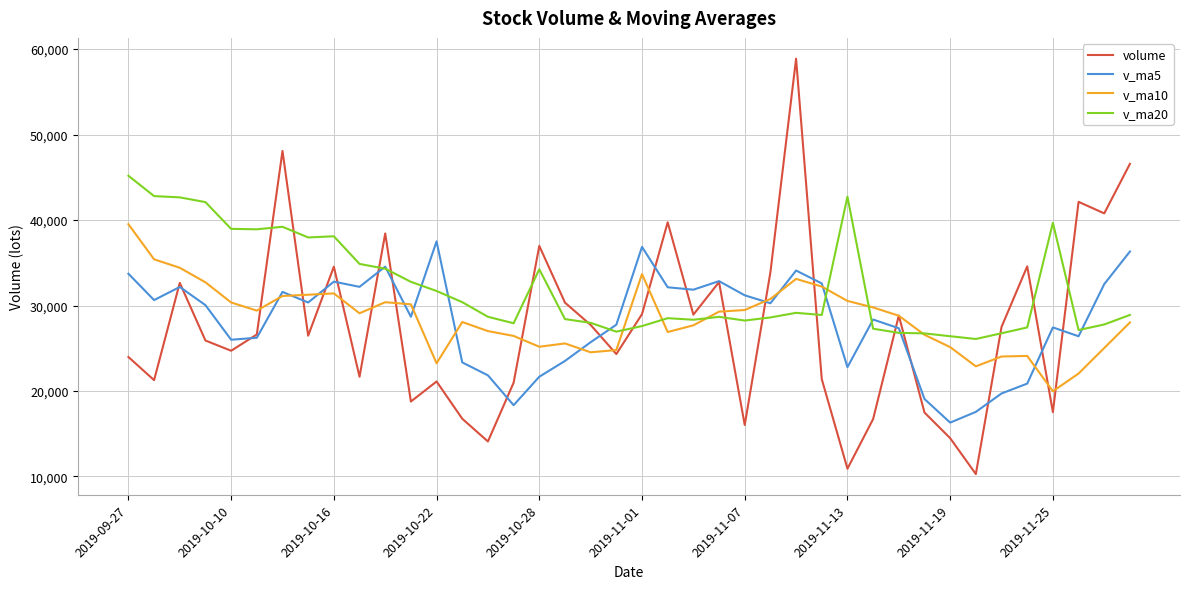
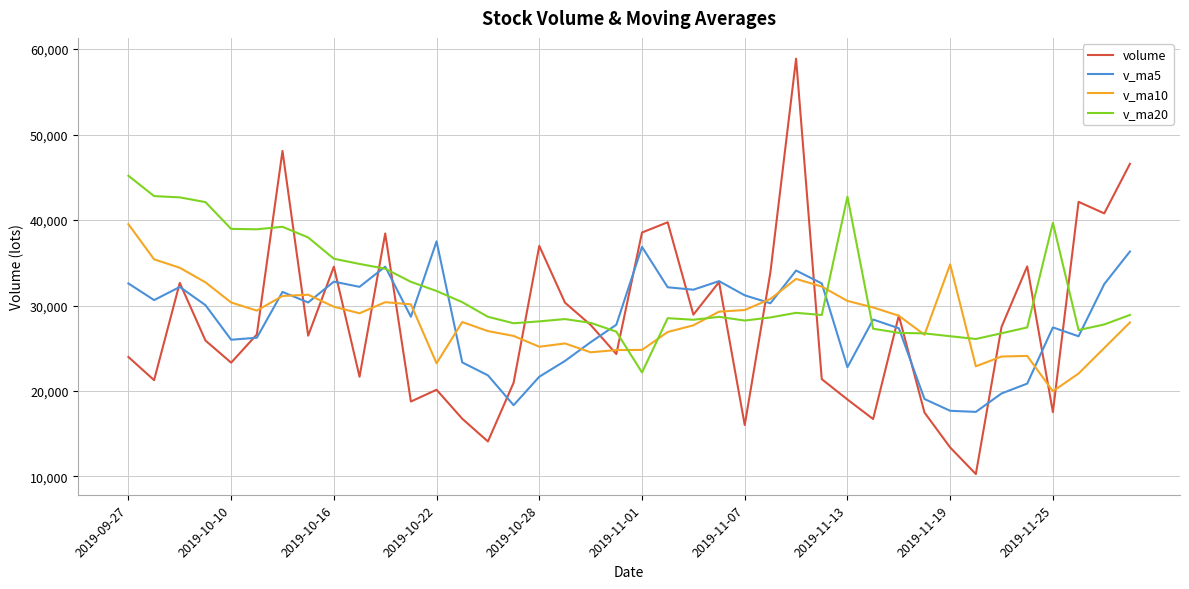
v_ma5, 2019-09-27: 34,000 -> 33,000
volume, 2019-10-10: 25,000 -> 23,000
v_ma10, 2019-10-16: 31,000 -> 30,000
v_ma20, 2019-10-16: 38,000 -> 35,000
volume, 2019-10-22: 21,000 -> 20,000
v_ma20, 2019-10-28: 34,000 -> 28,000
volume, 2019-11-01: 29,000 -> 39,000
v_ma10, 2019-11-01: 34,000 -> 25,000
v_ma20, 2019-11-01: 28,000 -> 22,000
volume, 2019-11-13: 11,000 -> 19,000
volume, 2019-11-19: 14,000 -> 13,000
v_ma5, 2019-11-19: 16,000 -> 18,000
v_ma10, 2019-11-19: 25,000 -> 35,000
